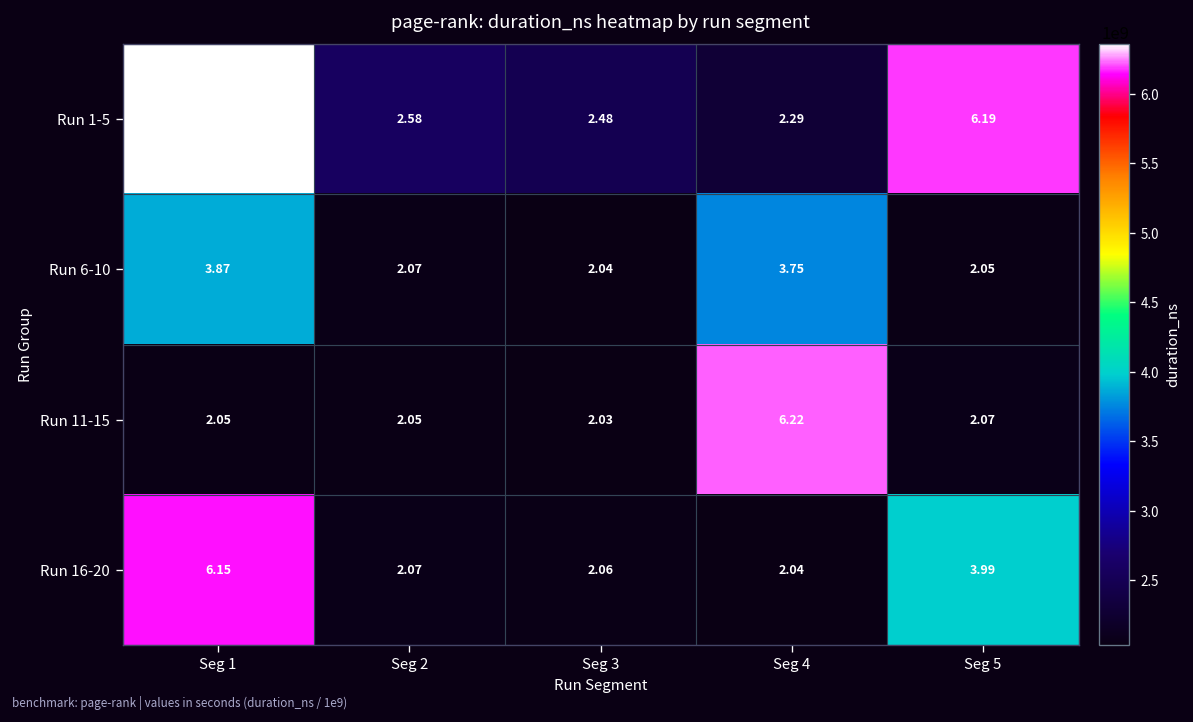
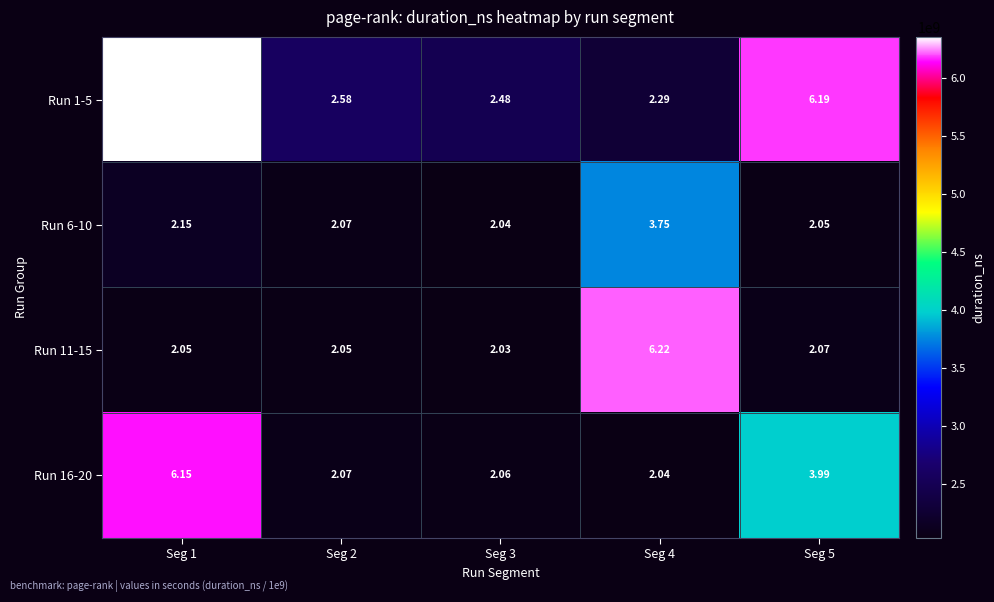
Run 6-10, Seg 1: 3.87 -> 2.15
